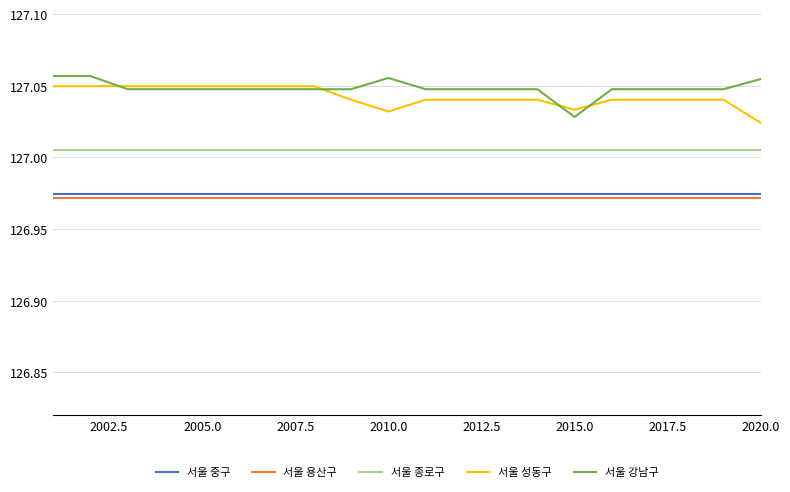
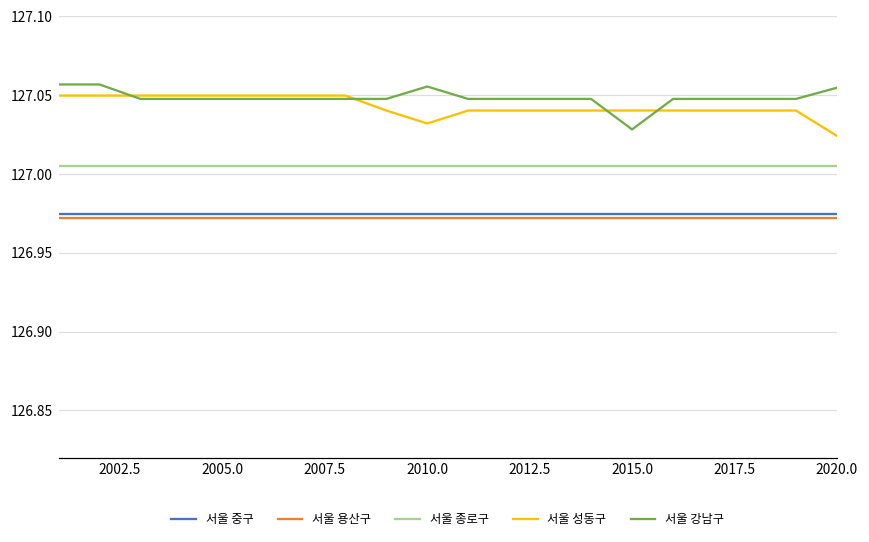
서울 성동구, 2015.0: 127.033 -> 127.040
